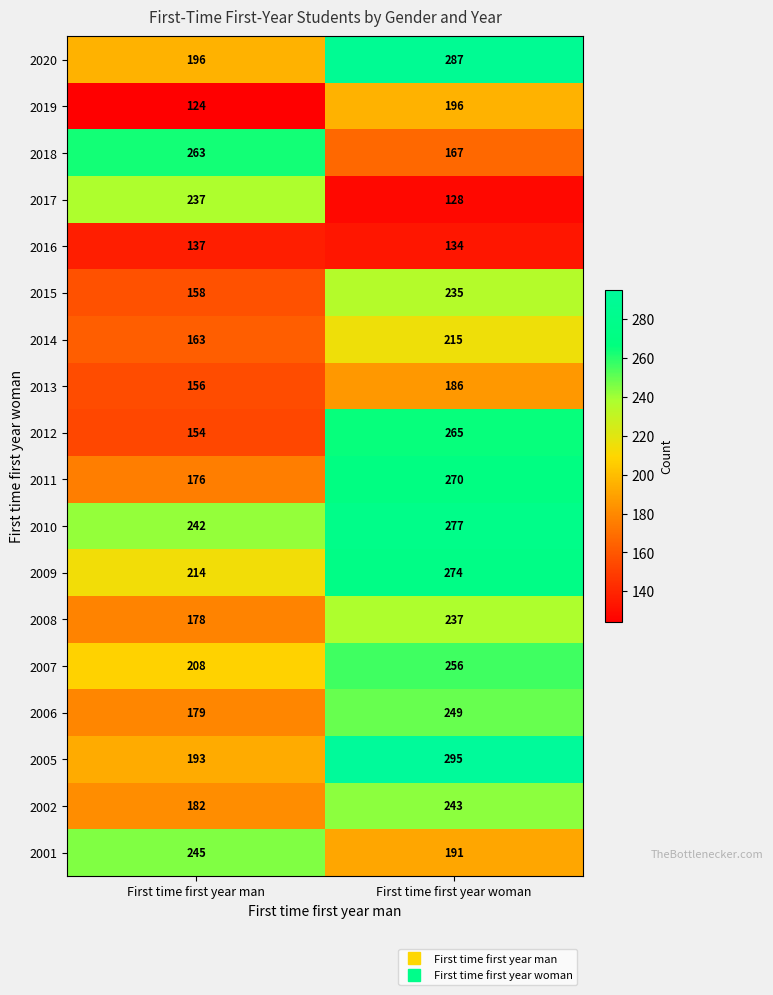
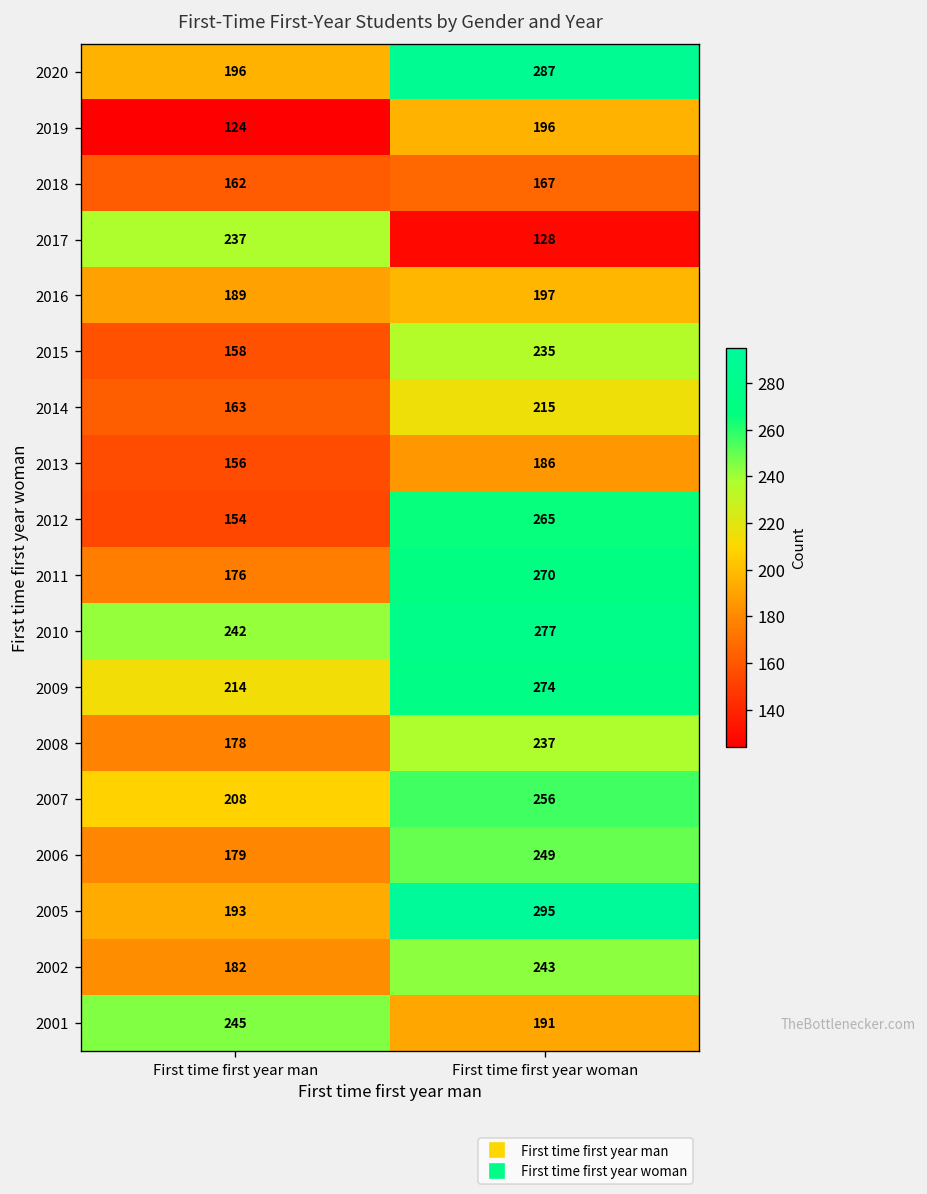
2018, First time first year man: 263 -> 162
2016, First time first year man: 137 -> 189
2016, First time first year woman: 134 -> 197
